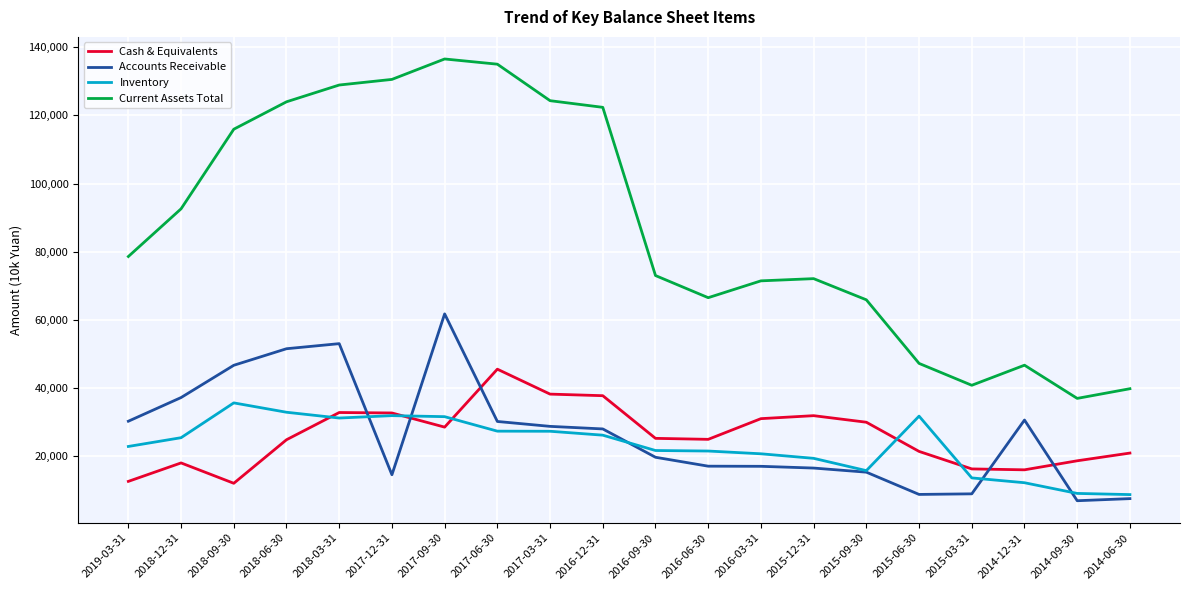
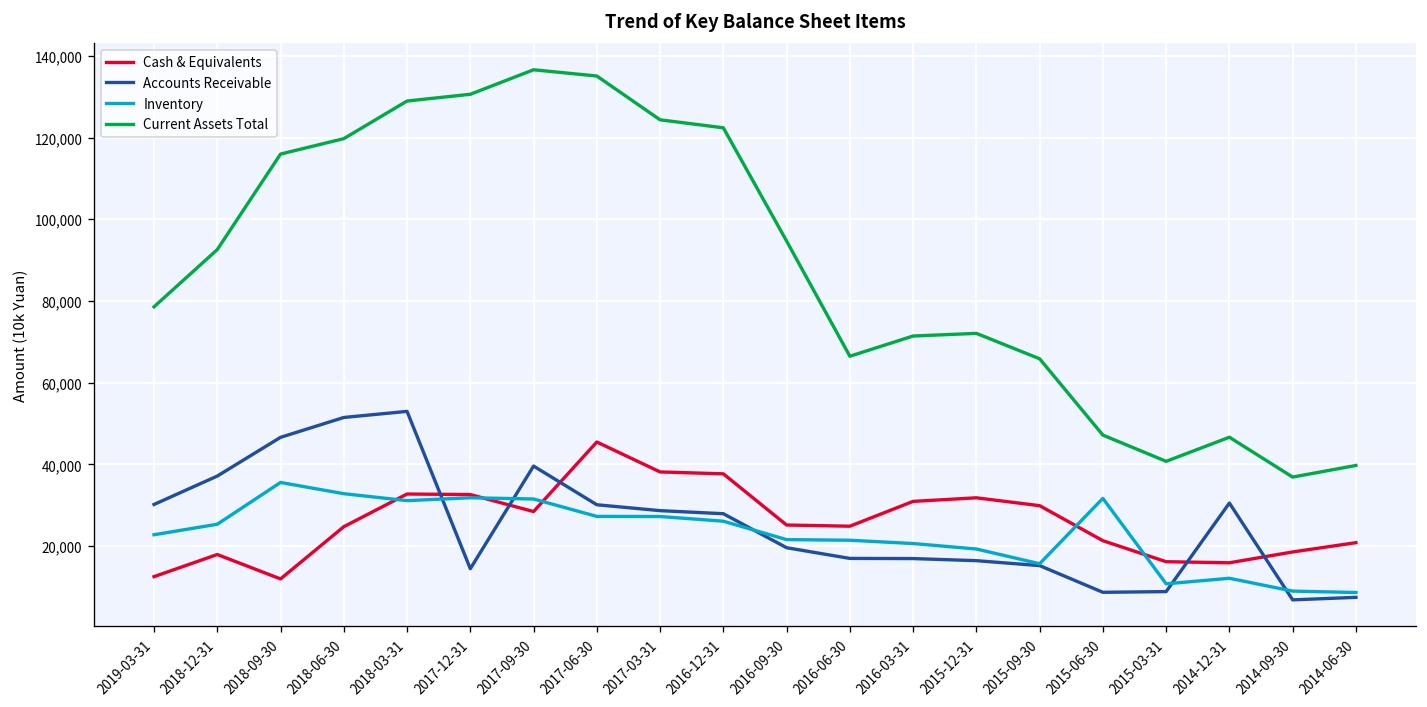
Current Assets Total, 2018-06-30: 124,000 -> 120,000
Accounts Receivable, 2017-09-30: 62,000 -> 40,000
Current Assets Total, 2016-09-30: 73,000 -> 95,000
Inventory, 2015-03-31: 14,000 -> 11,000
